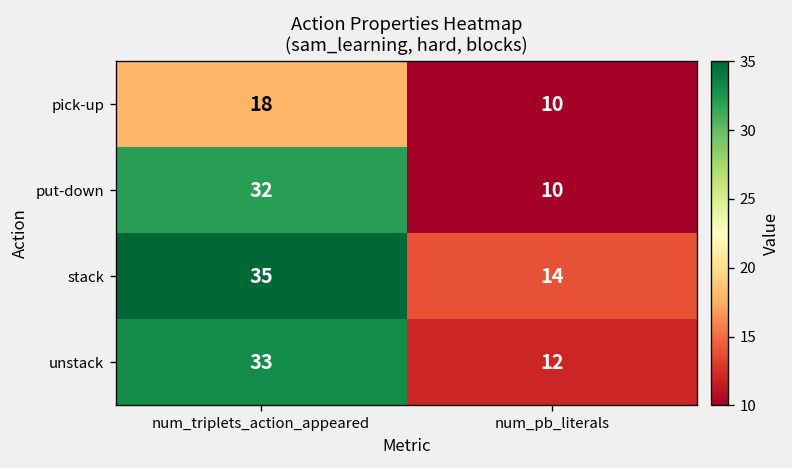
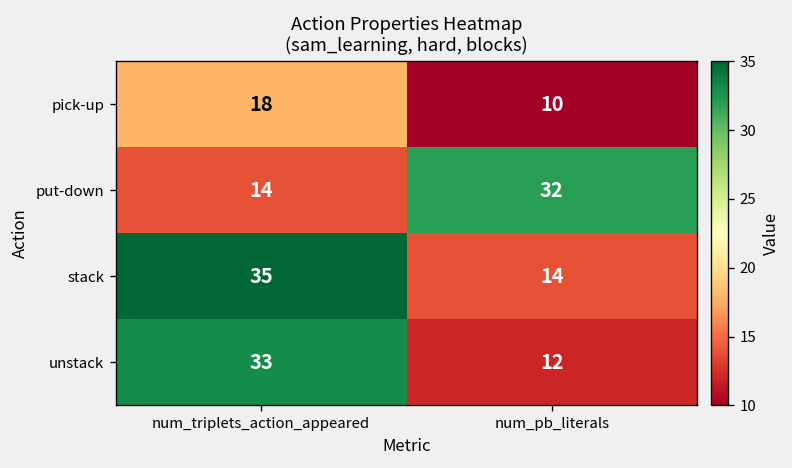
put-down, num_triplets_action_appeared: 32 -> 14
put-down, num_pb_literals: 10 -> 32
